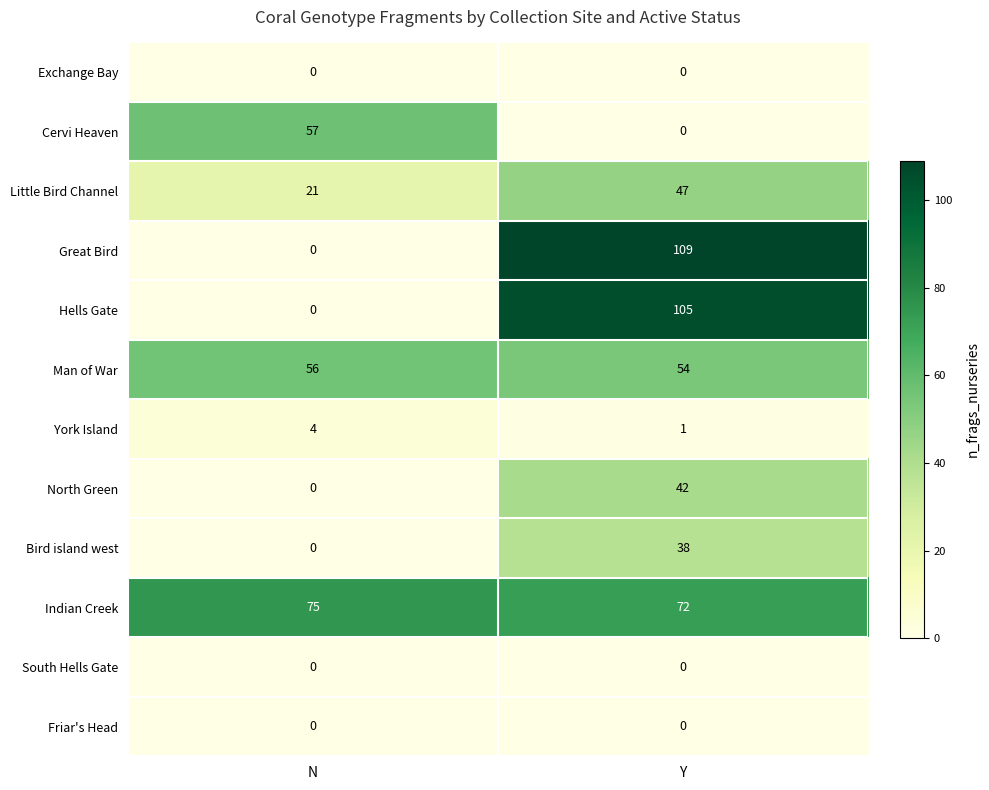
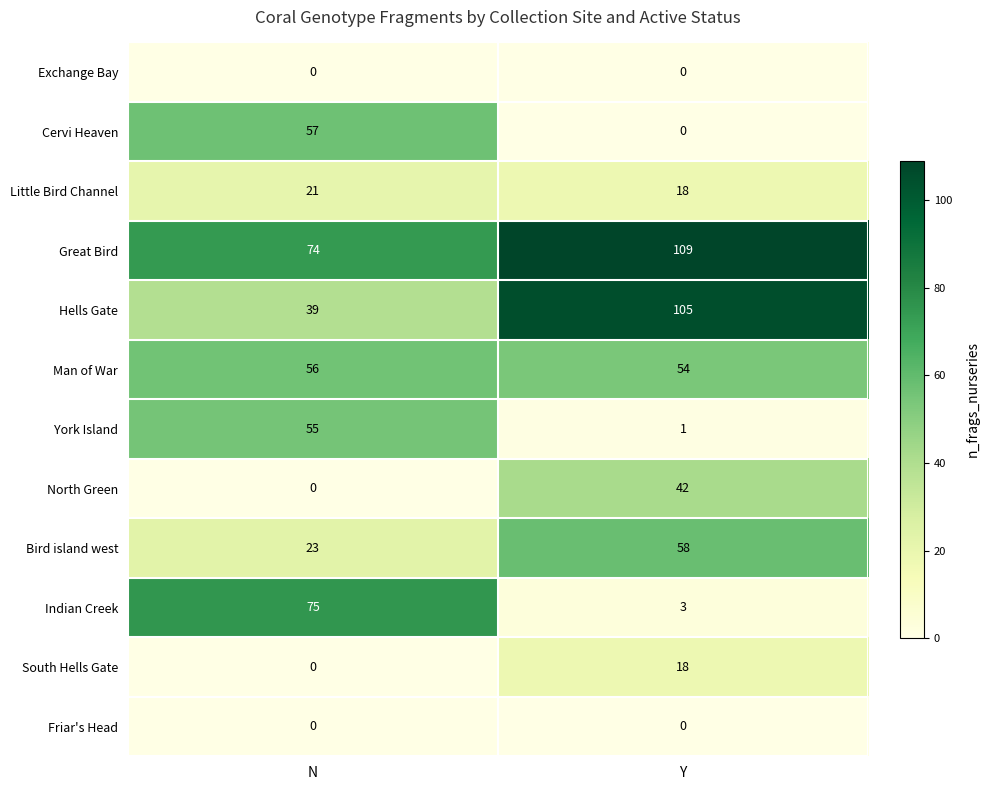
Little Bird Channel, Y: 47 -> 18
Great Bird, N: 0 -> 74
Hells Gate, N: 0 -> 39
York Island, N: 4 -> 55
Bird island west, N: 0 -> 23
Bird island west, Y: 38 -> 58
Indian Creek, Y: 72 -> 3
South Hells Gate, Y: 0 -> 18
